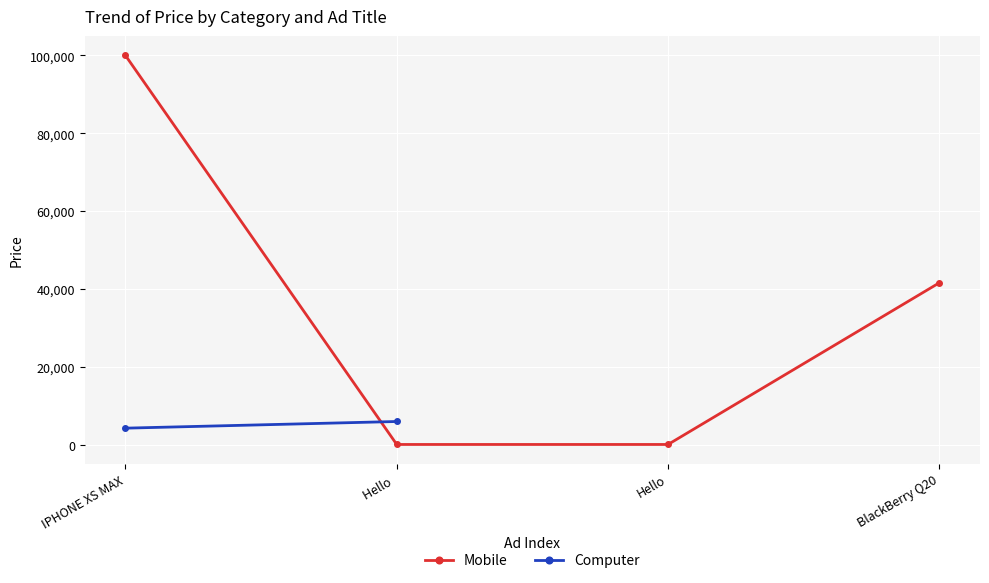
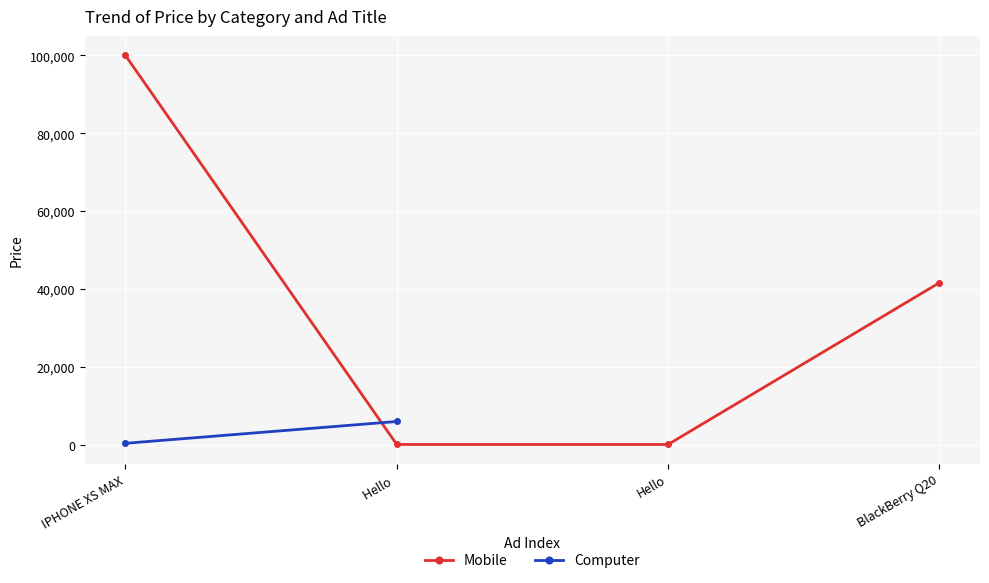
Computer, IPHONE XS MAX: 4,000 -> 0
